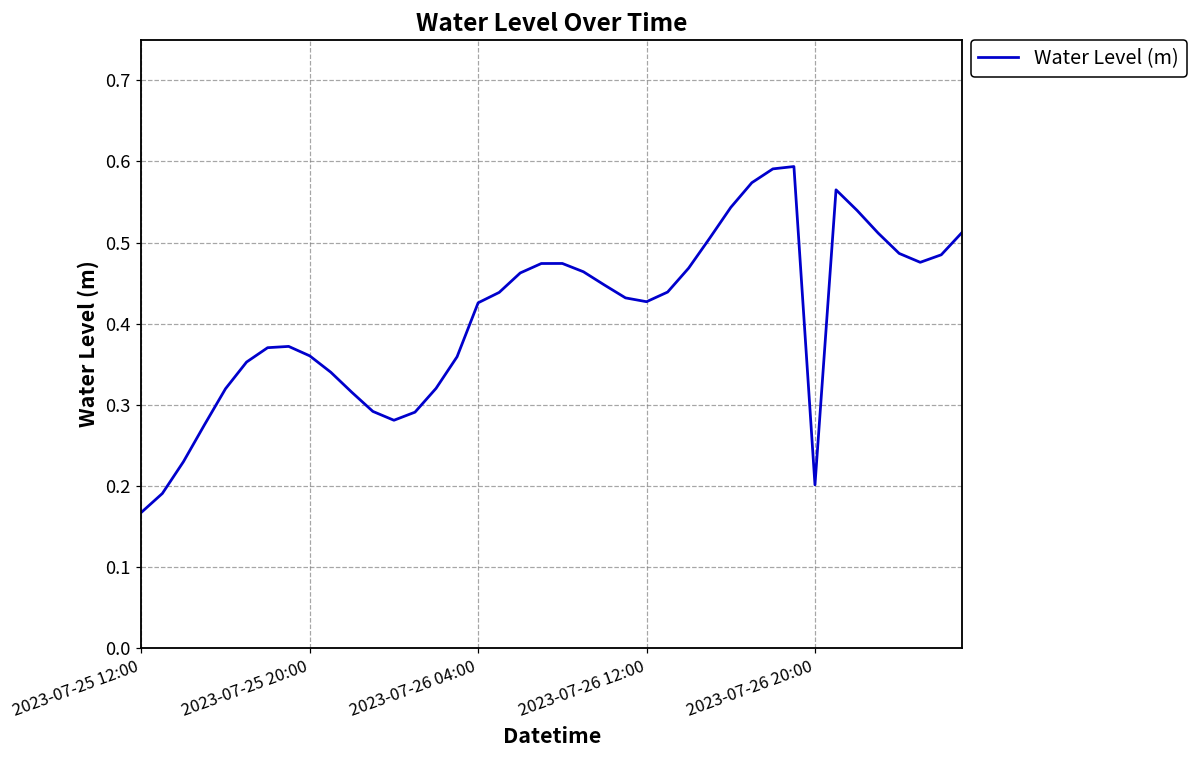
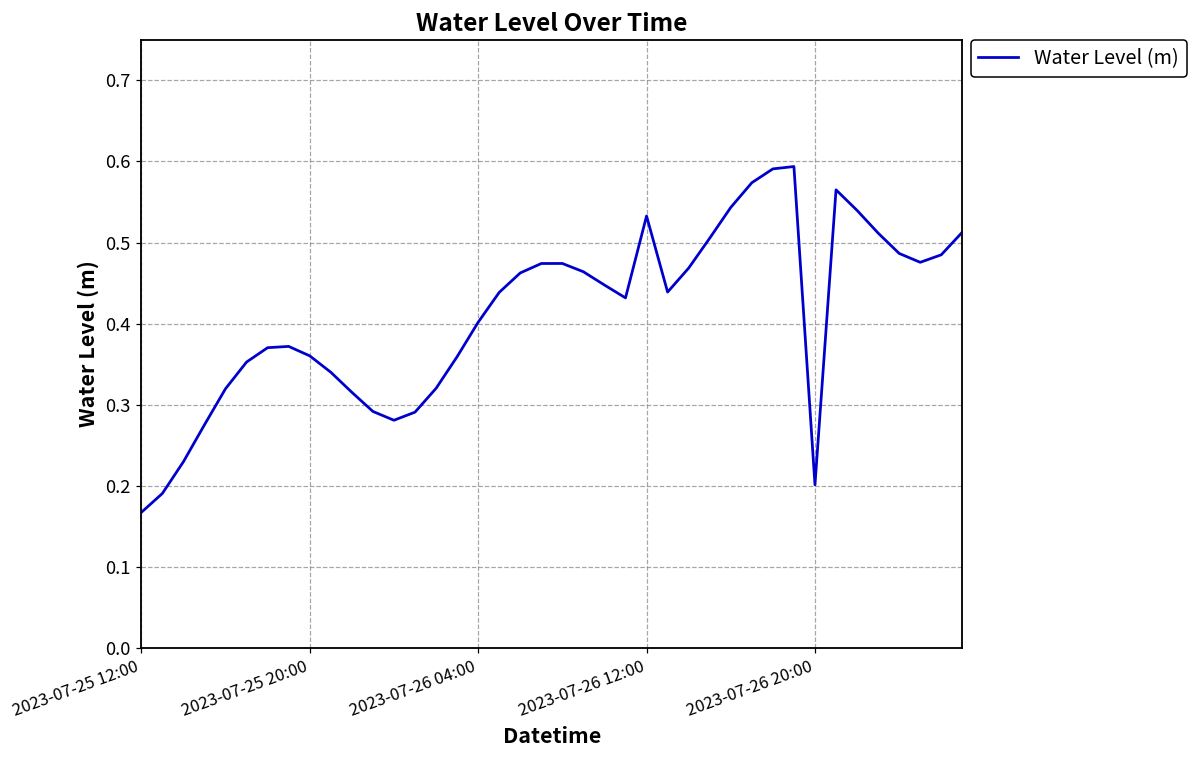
2023-07-26 04:00: 0.43 -> 0.40
2023-07-26 12:00: 0.43 -> 0.53
